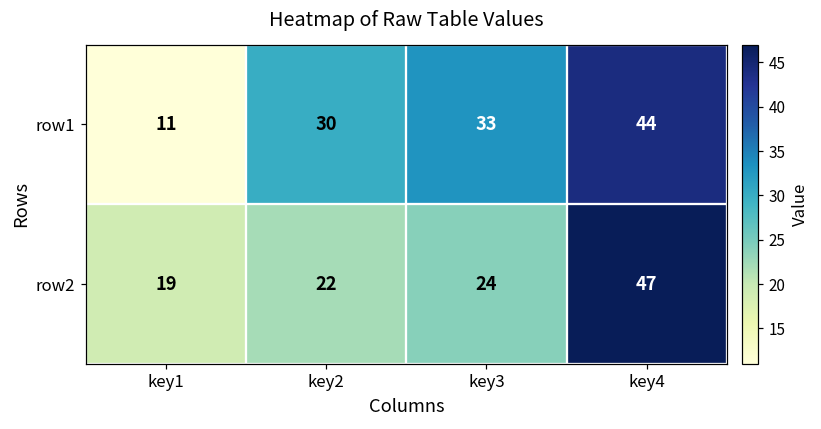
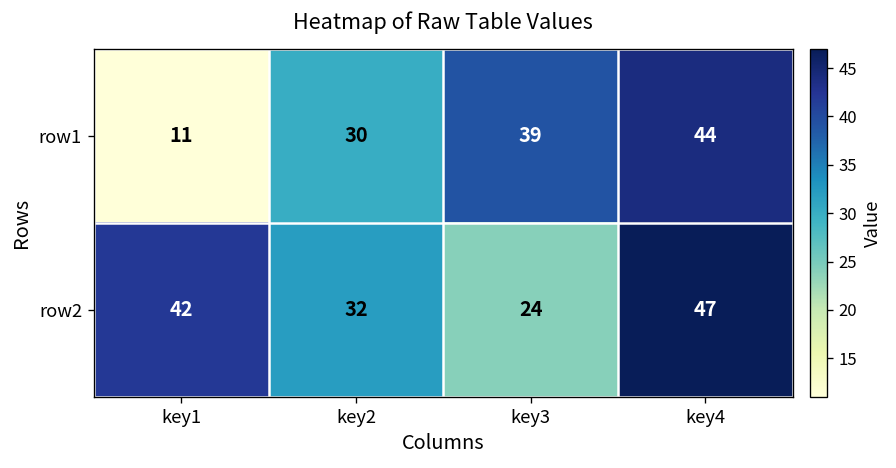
row1, key3: 33 -> 39
row2, key1: 19 -> 42
row2, key2: 22 -> 32
